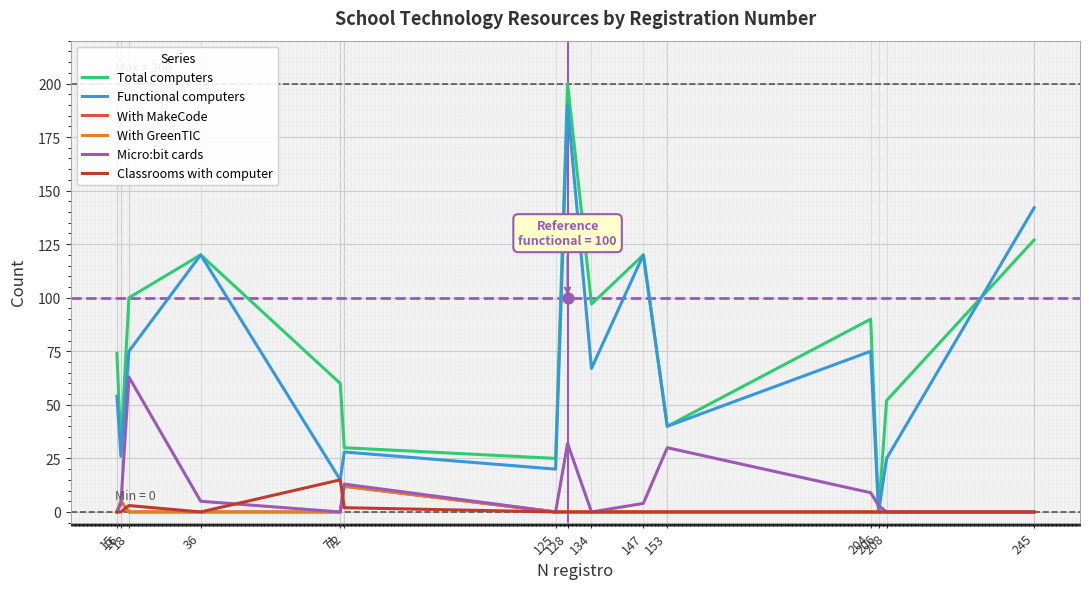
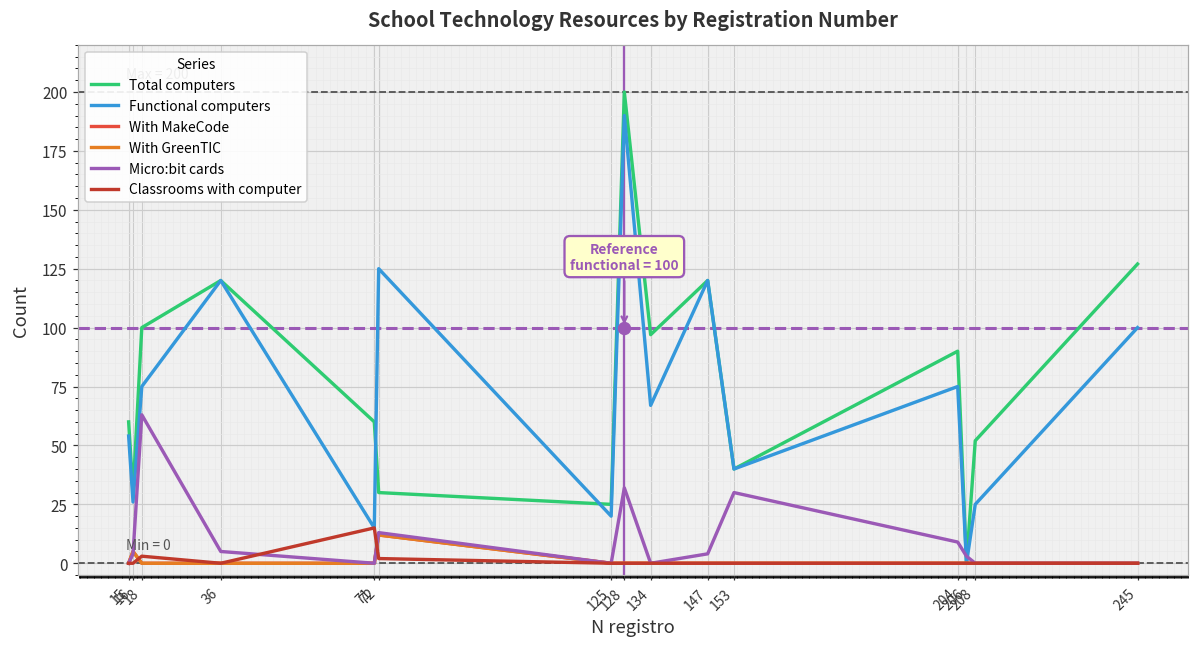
Total computers, 15: 74 -> 60
Functional computers, 72: 28 -> 125
Functional computers, 245: 142 -> 100
